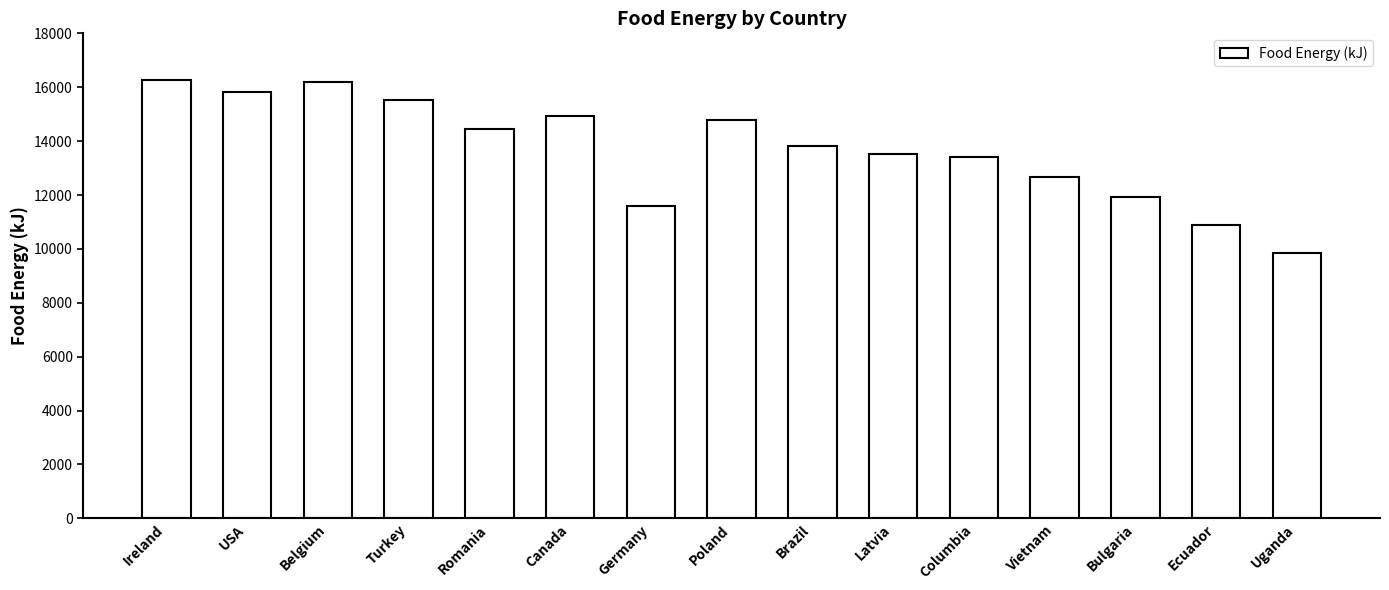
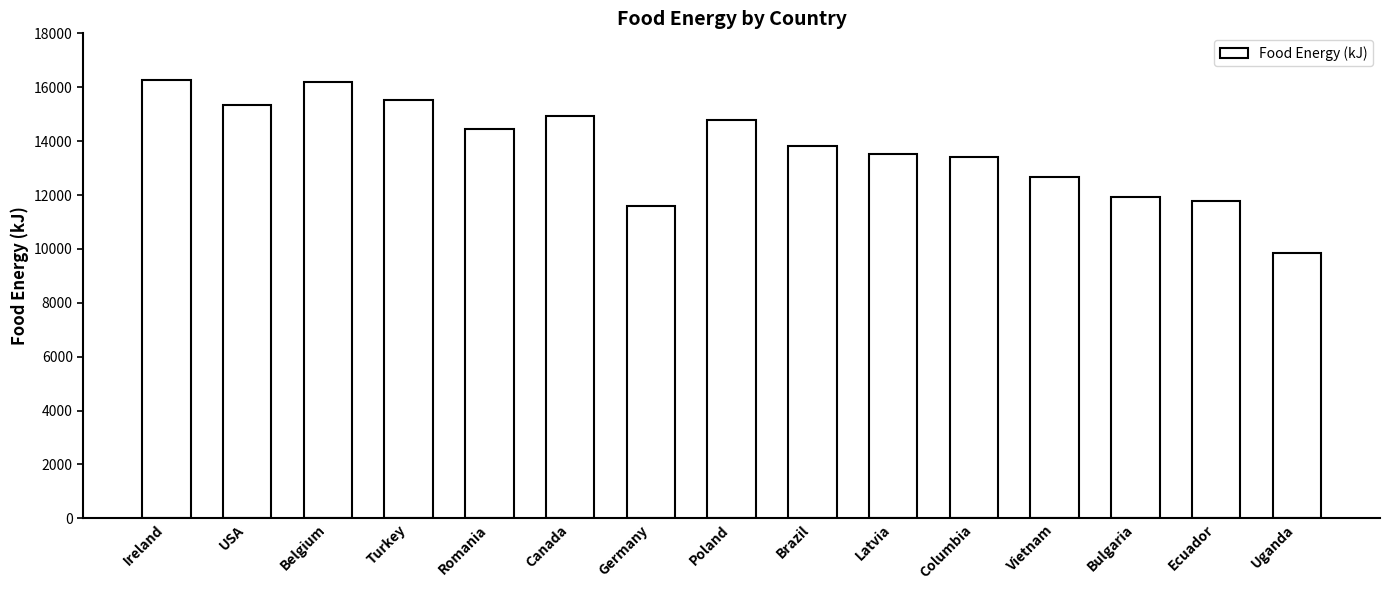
USA: 15800 -> 15400
Ecuador: 10900 -> 11800
